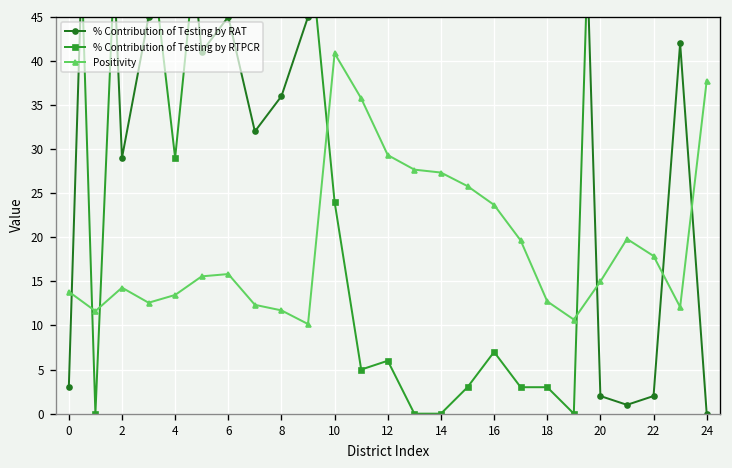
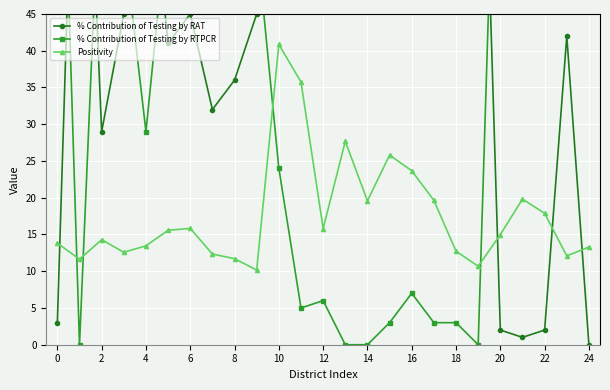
Positivity, 12: 29 -> 16
Positivity, 14: 27 -> 20
Positivity, 24: 38 -> 13
